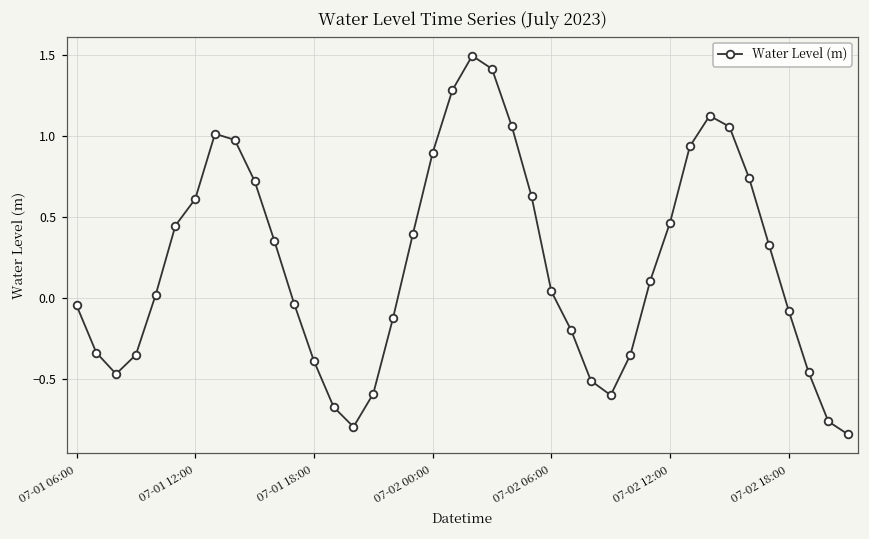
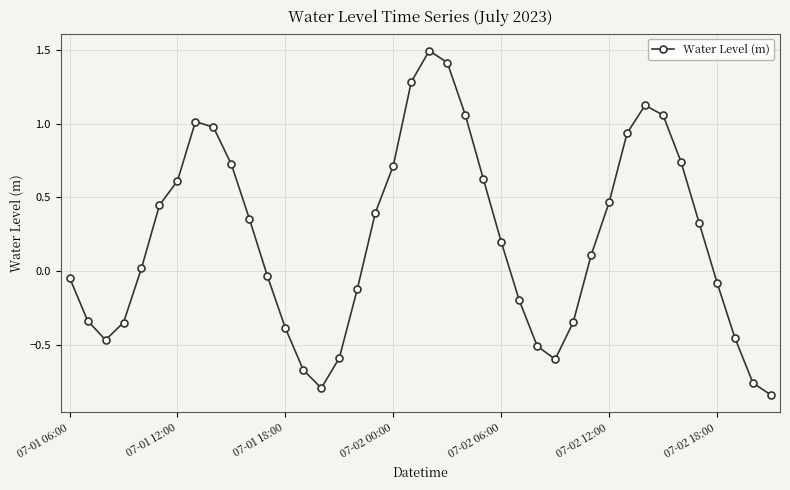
07-02 00:00: 0.90 -> 0.71
07-02 06:00: 0.04 -> 0.20
